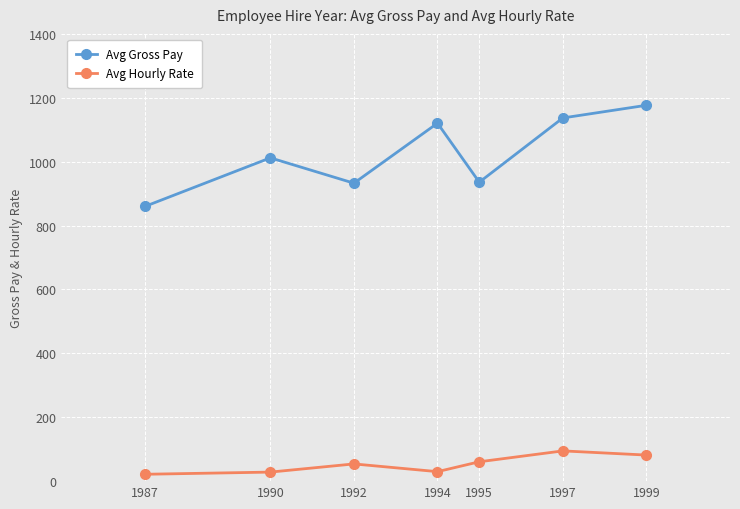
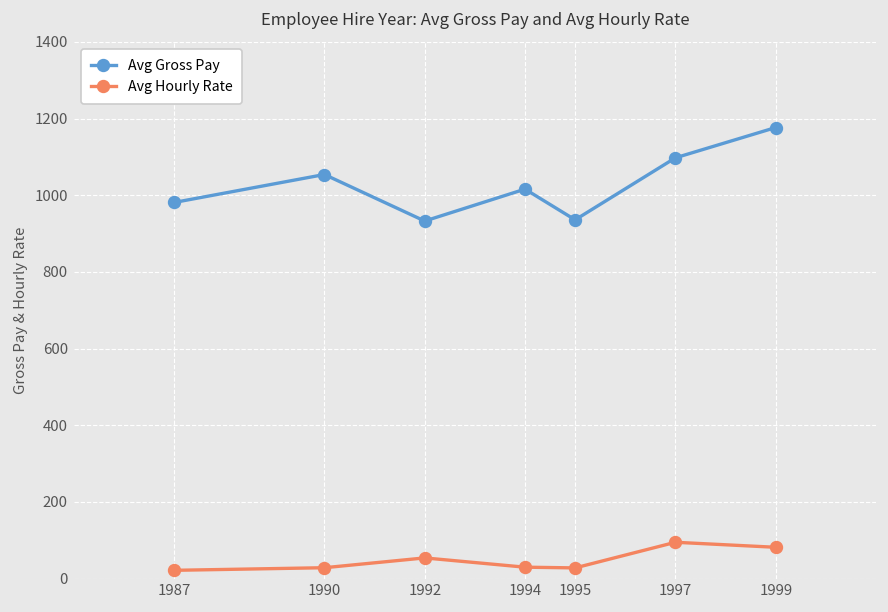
Avg Gross Pay, 1987: 860 -> 980
Avg Gross Pay, 1990: 1010 -> 1050
Avg Gross Pay, 1994: 1120 -> 1020
Avg Hourly Rate, 1995: 60 -> 30
Avg Gross Pay, 1997: 1140 -> 1100
